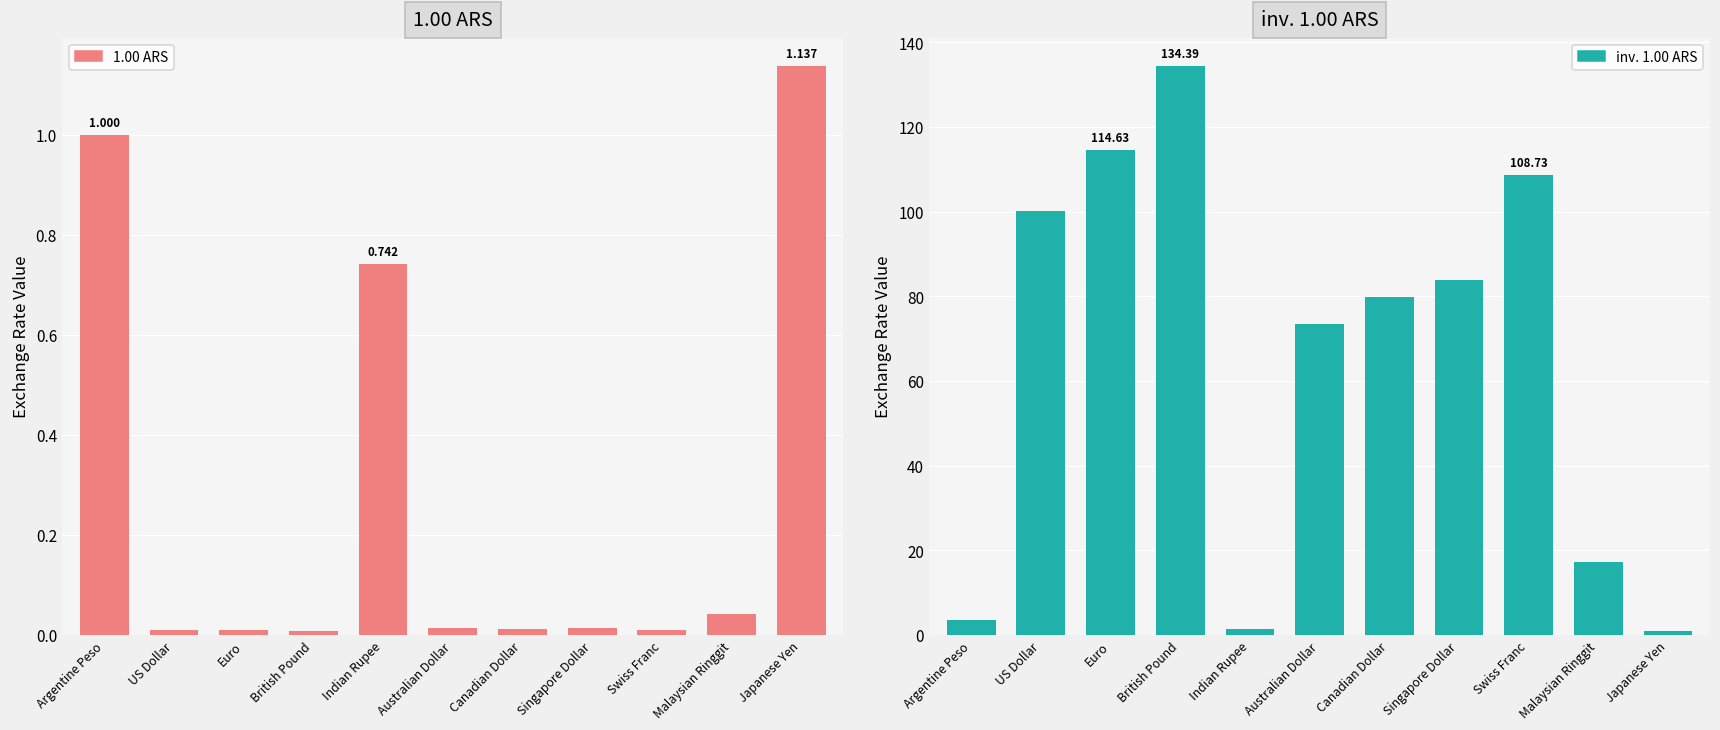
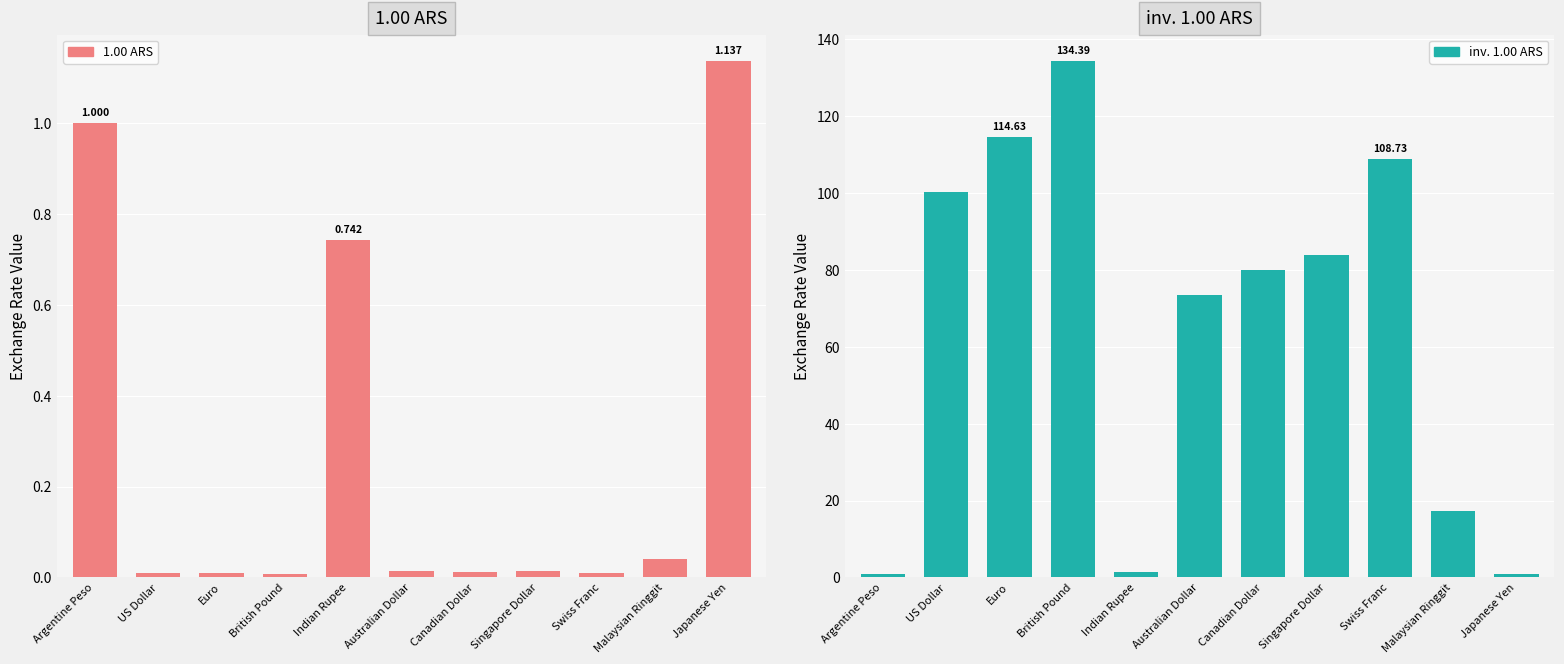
inv. 1.00 ARS, Argentine Peso: 4 -> 1
